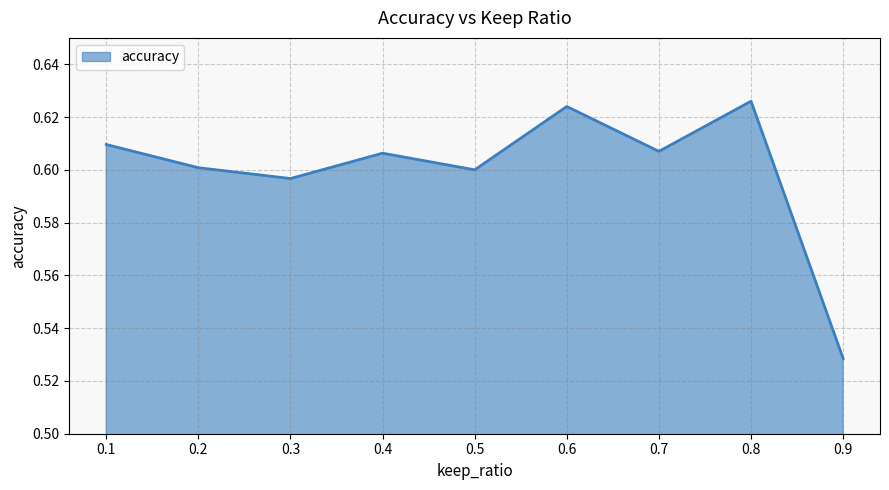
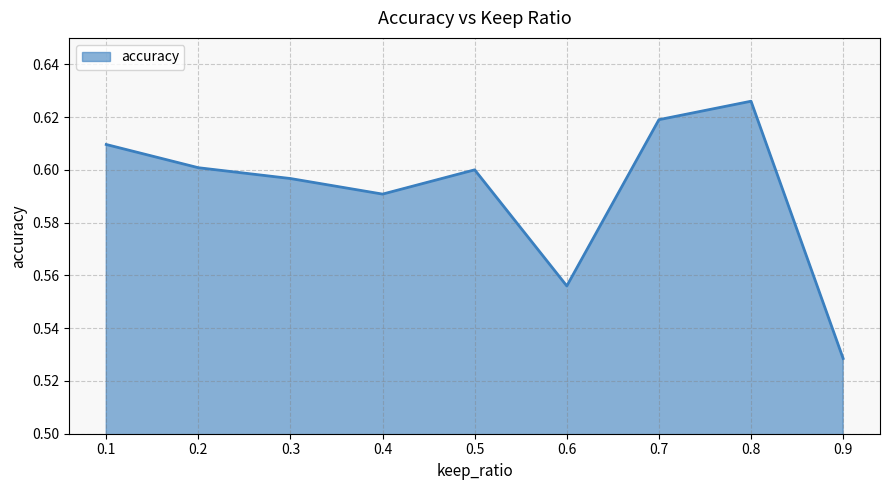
0.4: 0.606 -> 0.591
0.6: 0.624 -> 0.556
0.7: 0.607 -> 0.619
